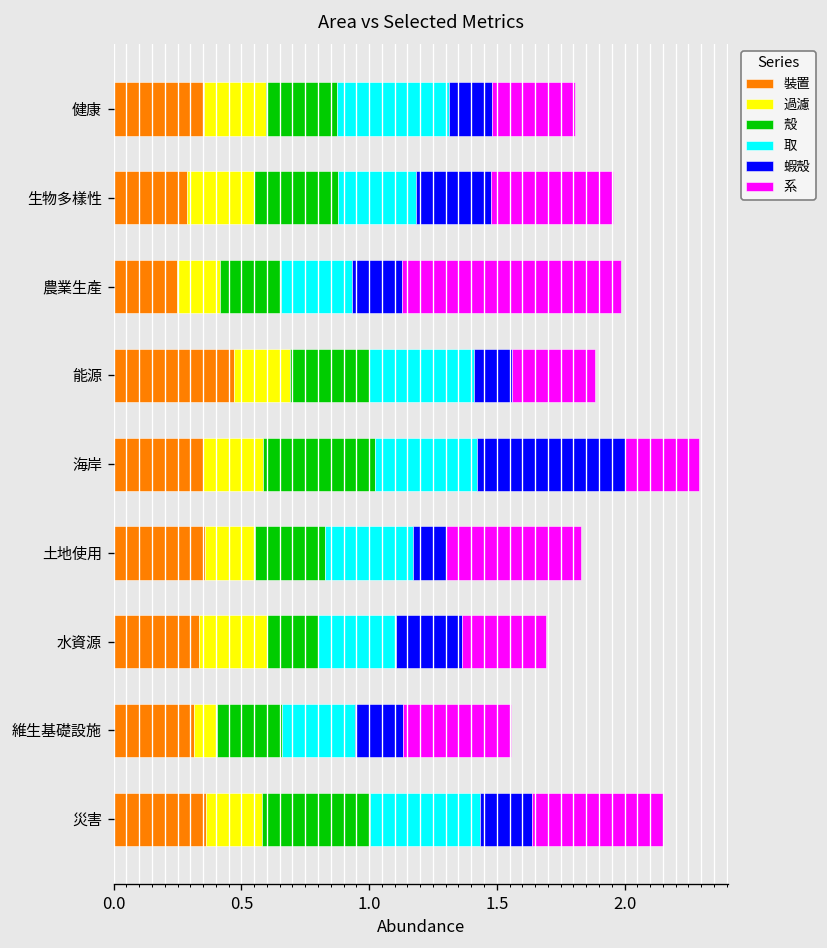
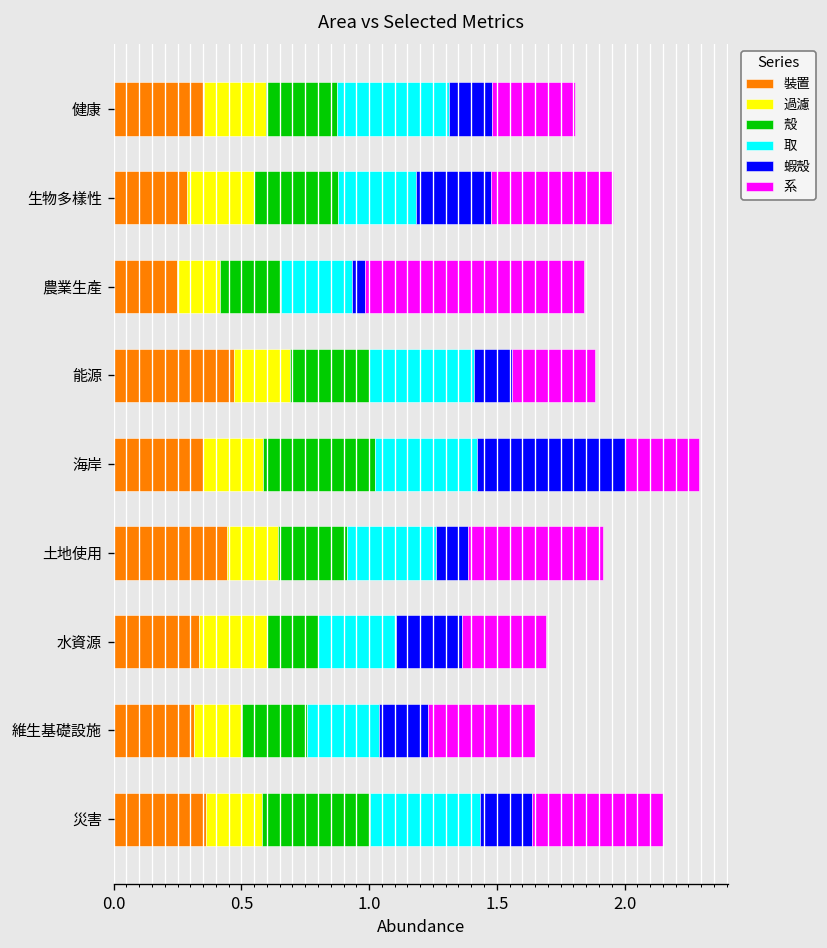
蝦殼, 農業生產: 0.20 -> 0.05
裝置, 土地使用: 0.36 -> 0.44
過濾, 維生基礎設施: 0.09 -> 0.19
